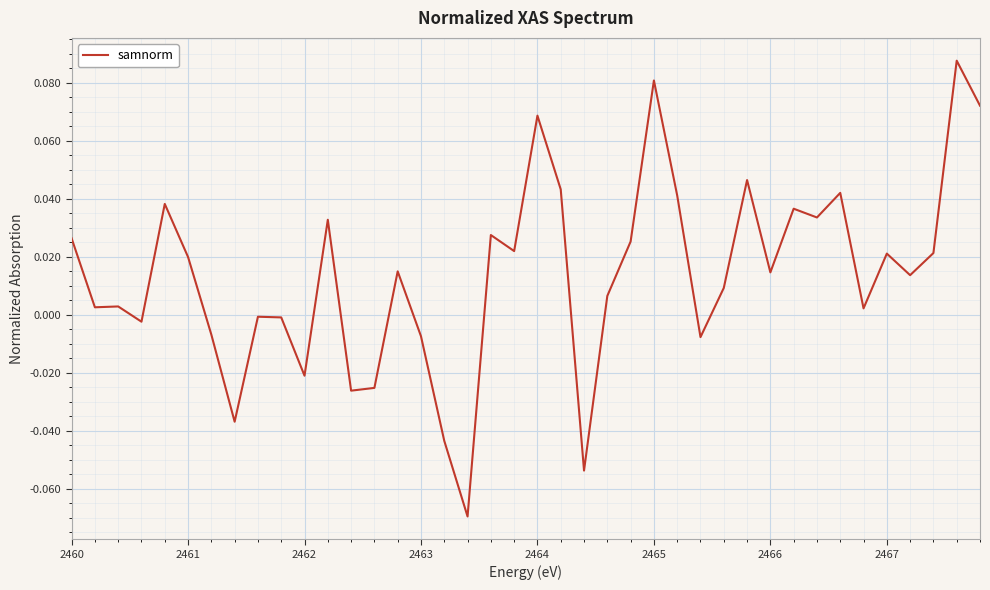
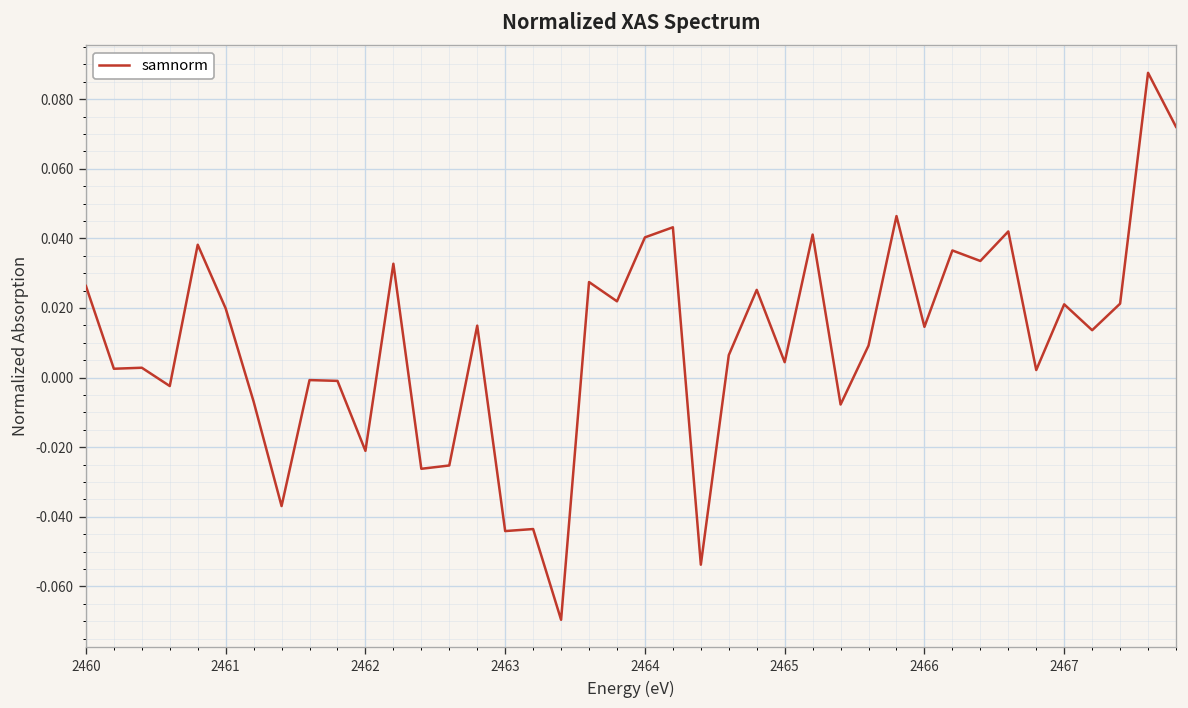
2463: -0.007 -> -0.044
2464: 0.069 -> 0.040
2465: 0.081 -> 0.004
